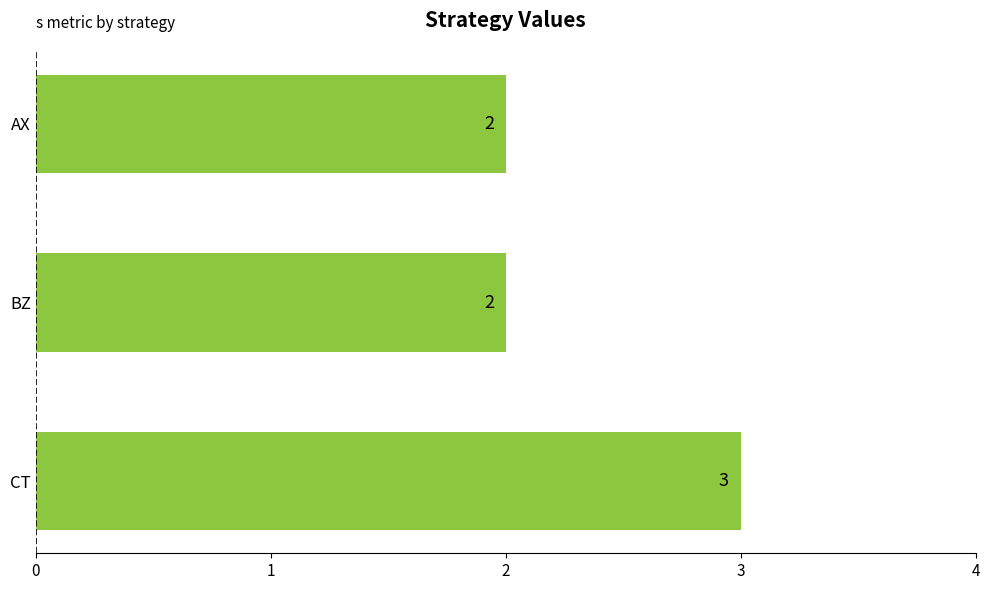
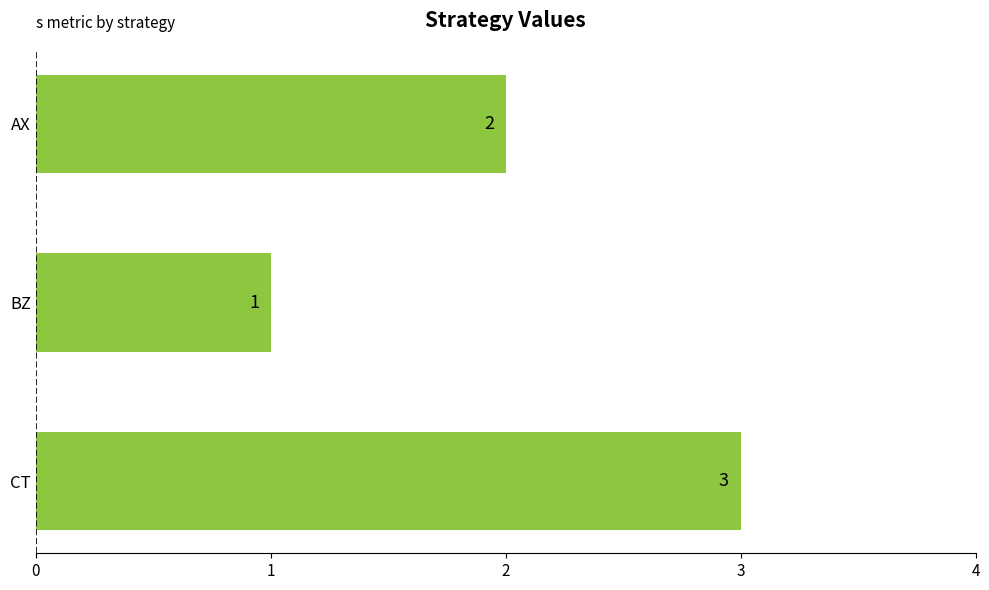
BZ: 2 -> 1
